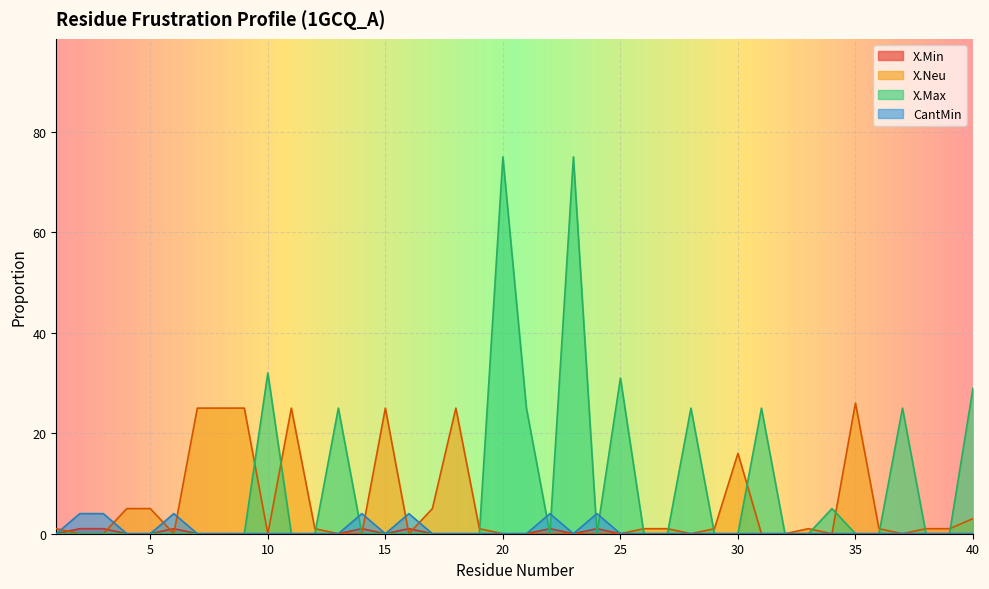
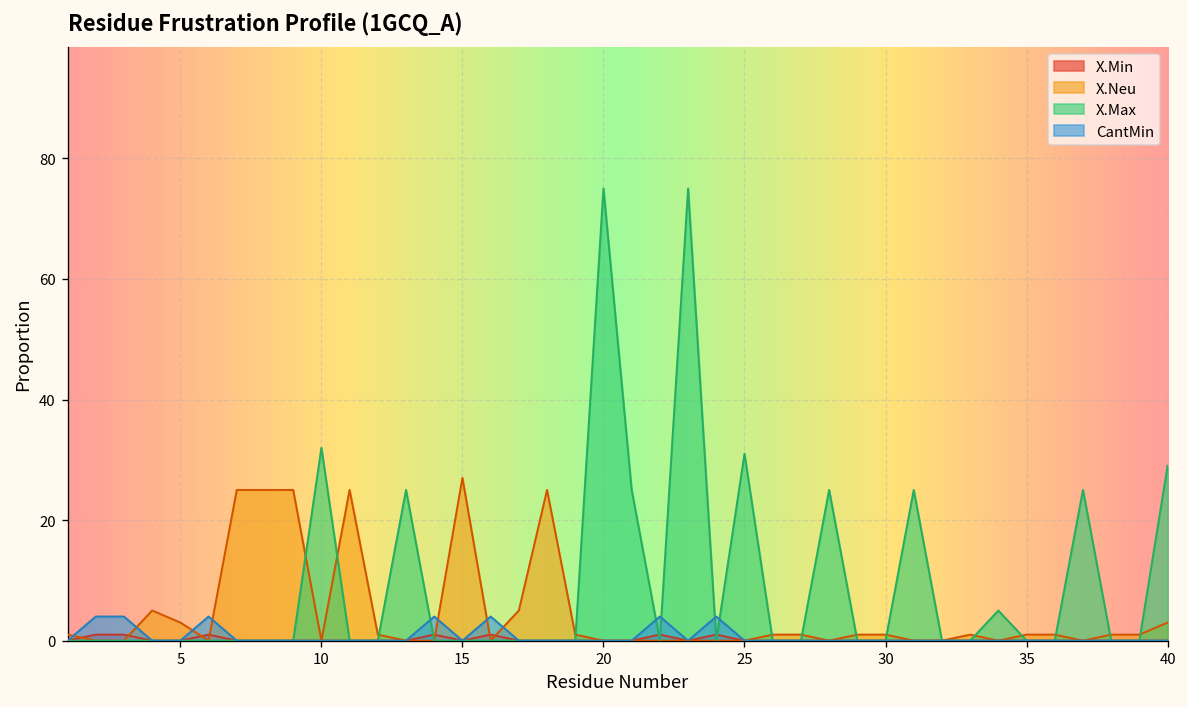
X.Neu, 5: 5 -> 3
X.Neu, 15: 25 -> 27
X.Neu, 30: 16 -> 1
X.Neu, 35: 26 -> 1
